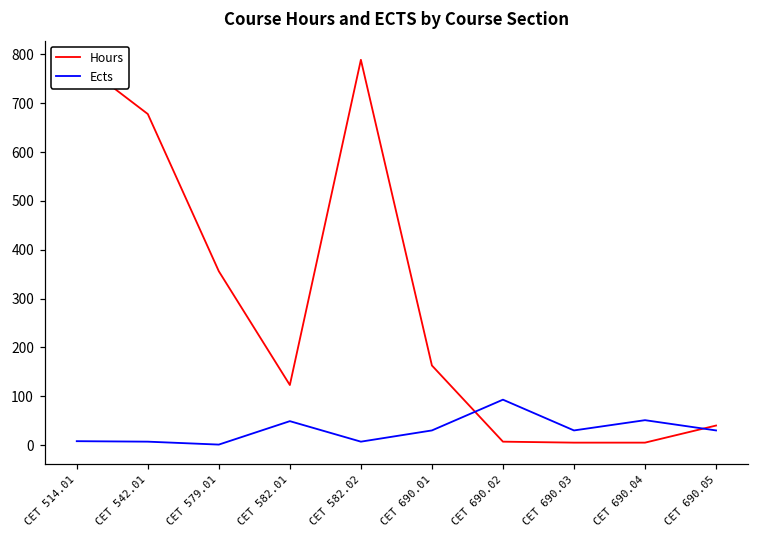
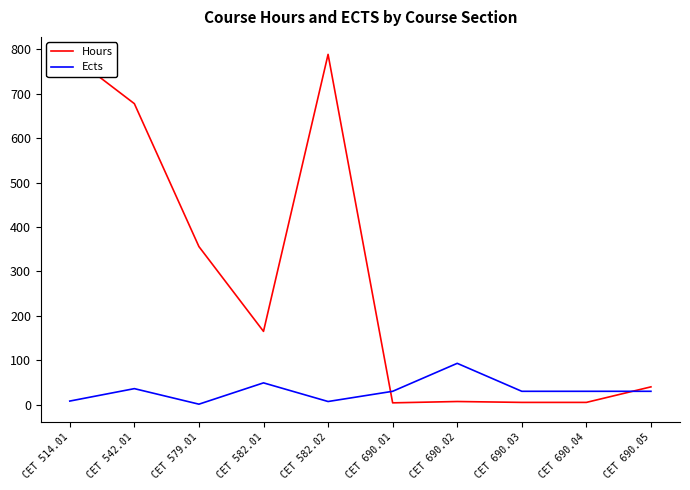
Ects, CET 542.01: 10 -> 40
Hours, CET 582.01: 120 -> 170
Hours, CET 690.01: 160 -> 0
Ects, CET 690.04: 50 -> 30
